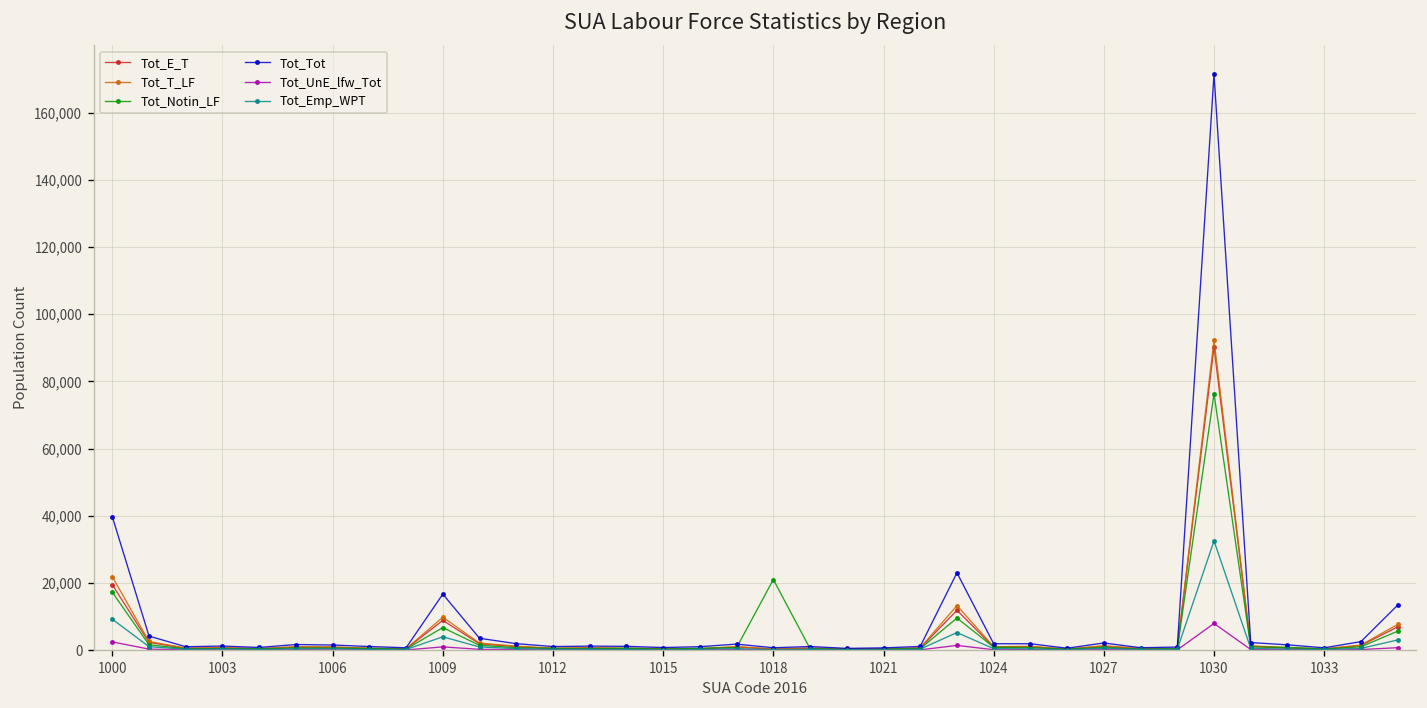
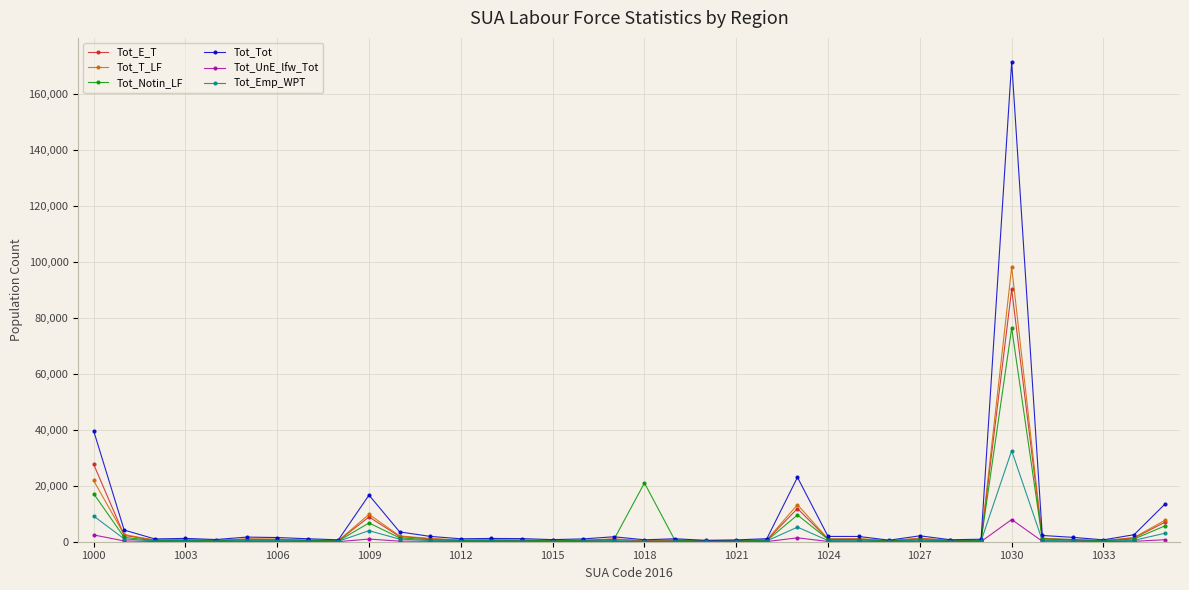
Tot_E_T, 1000: 19,000 -> 28,000
Tot_T_LF, 1030: 92,000 -> 98,000
